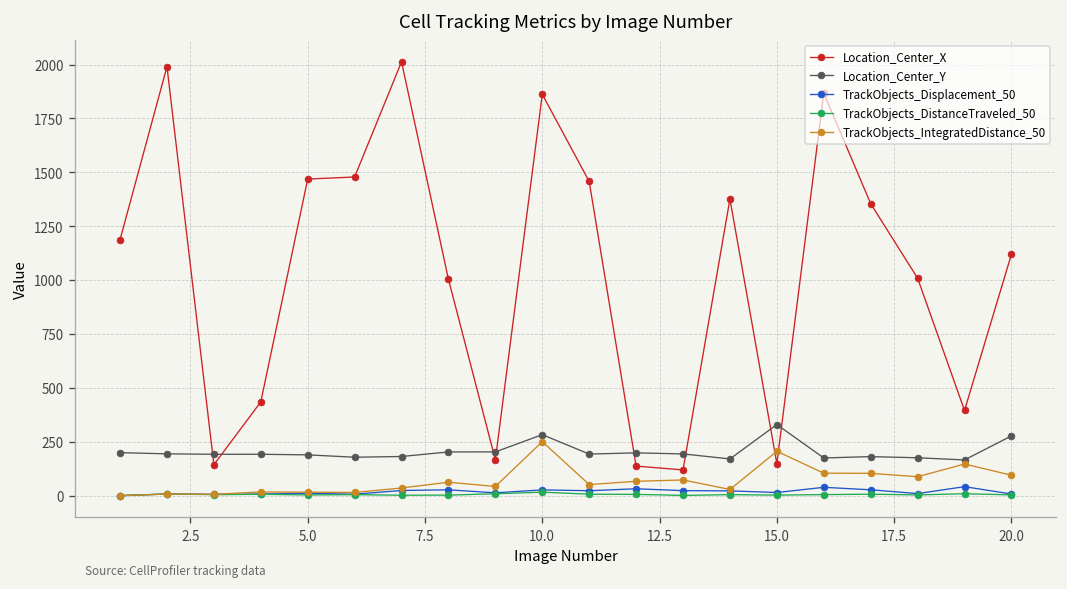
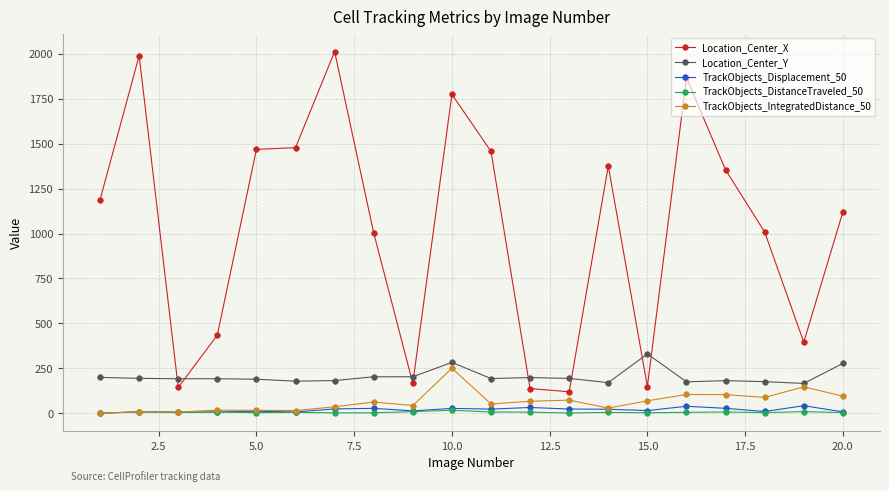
Location_Center_X, 10.0: 1860 -> 1780
TrackObjects_IntegratedDistance_50, 15.0: 210 -> 70
